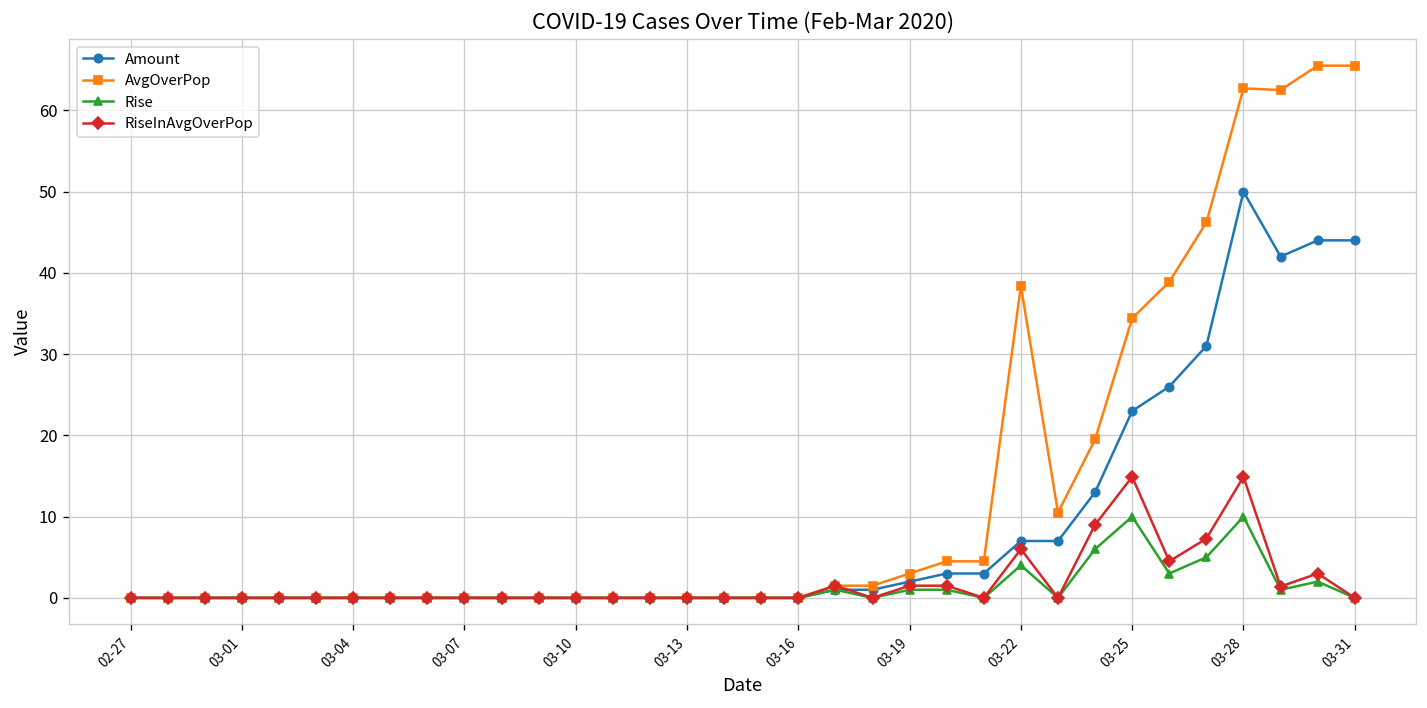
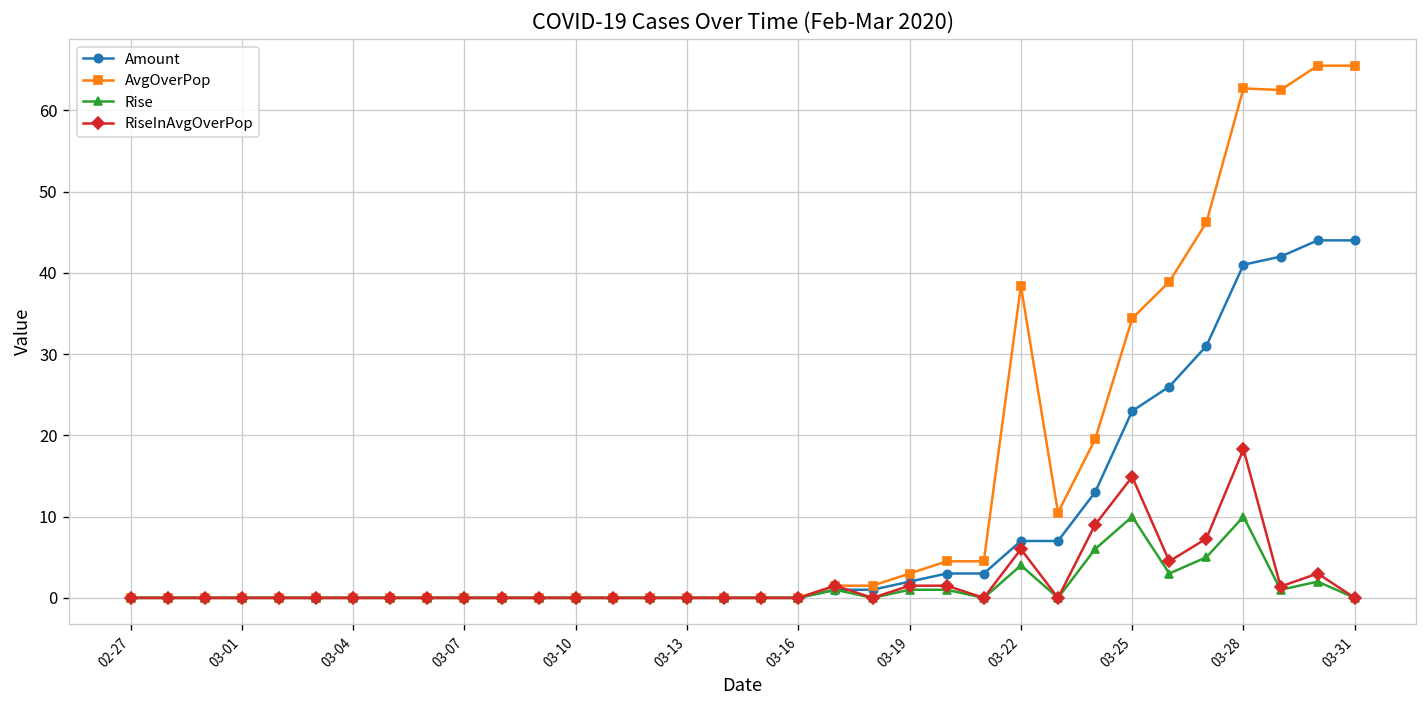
Amount, 03-28: 50 -> 41
RiseInAvgOverPop, 03-28: 15 -> 18
